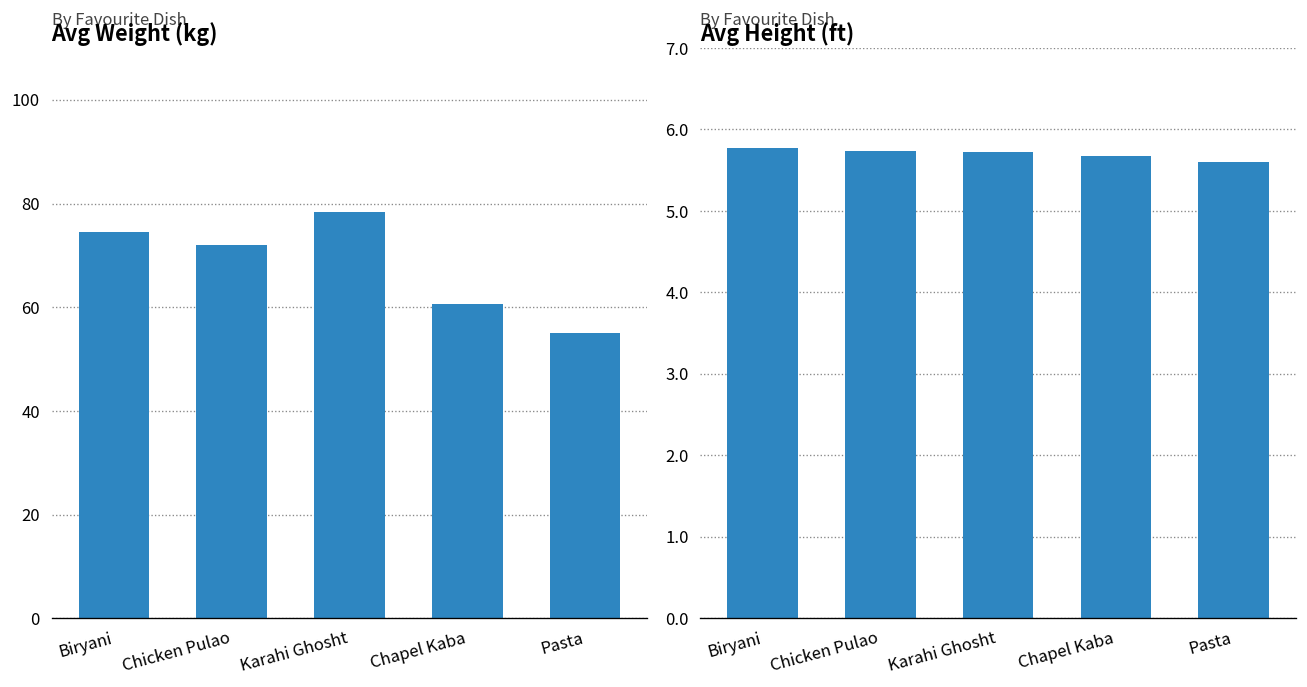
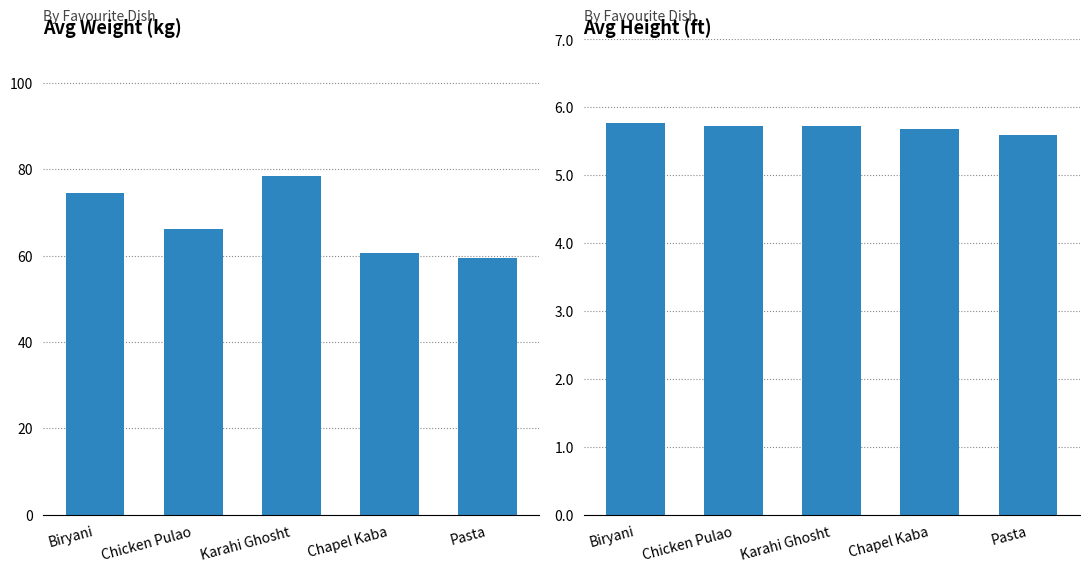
Avg Weight (kg), Chicken Pulao: 72 -> 66
Avg Weight (kg), Pasta: 55 -> 59
